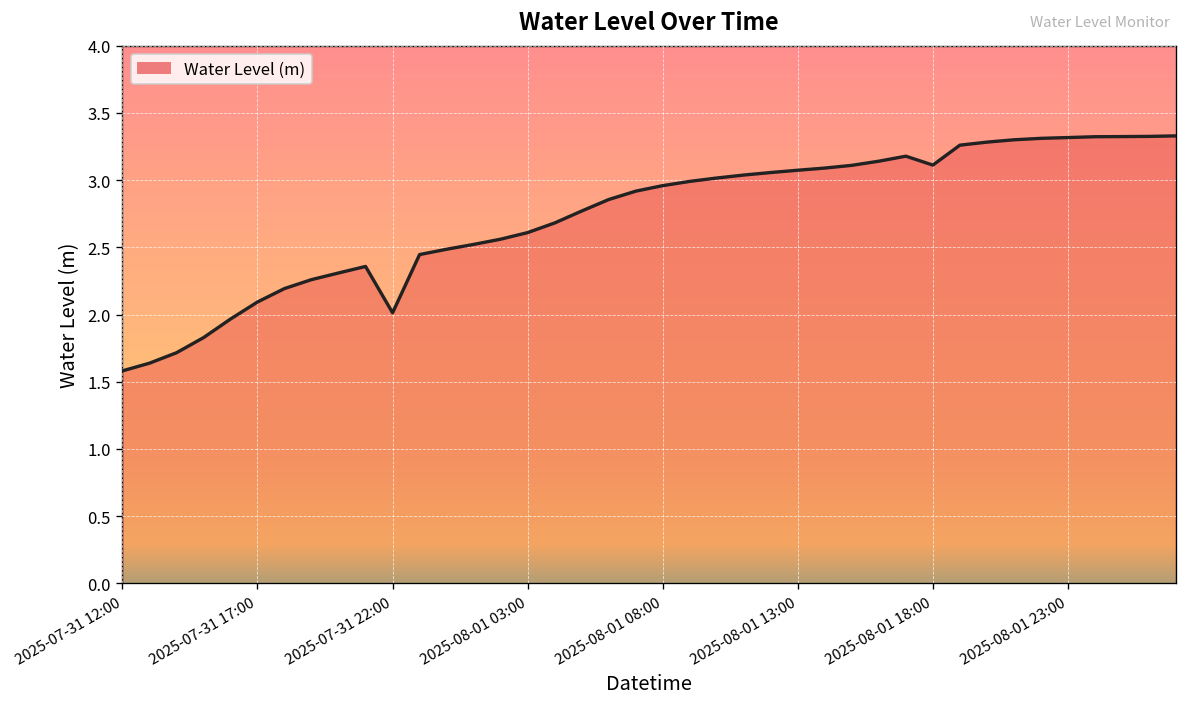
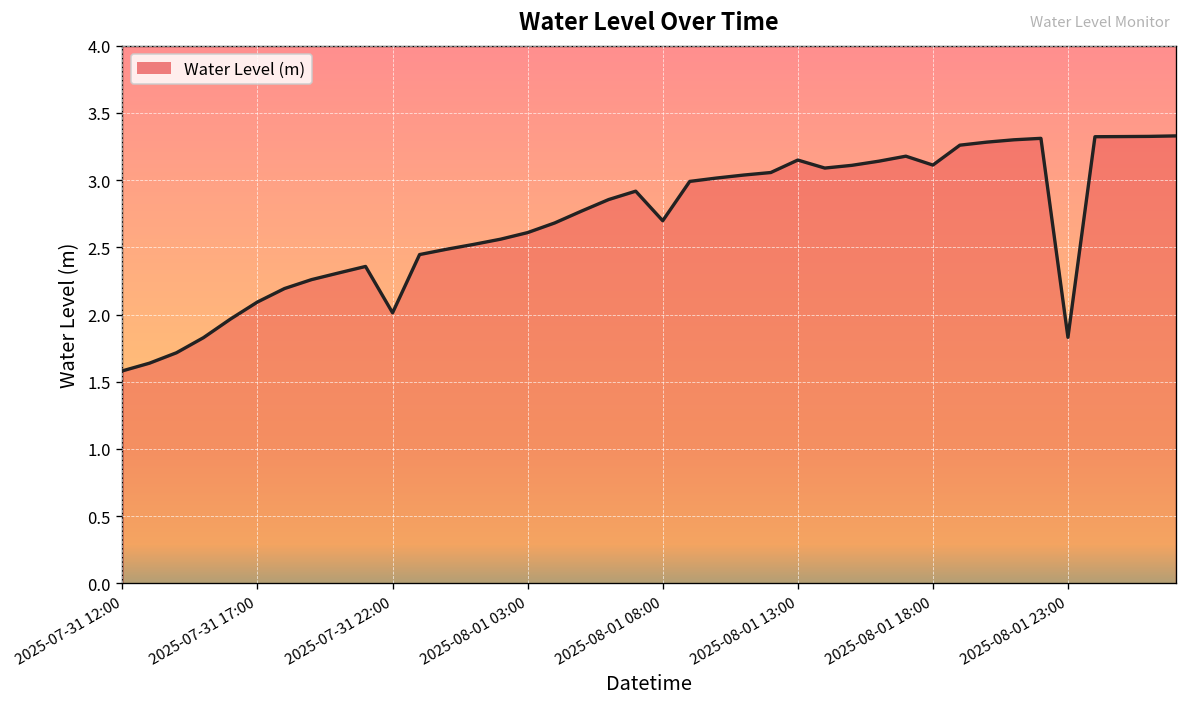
2025-08-01 08:00: 2.96 -> 2.70
2025-08-01 13:00: 3.07 -> 3.15
2025-08-01 23:00: 3.32 -> 1.83
